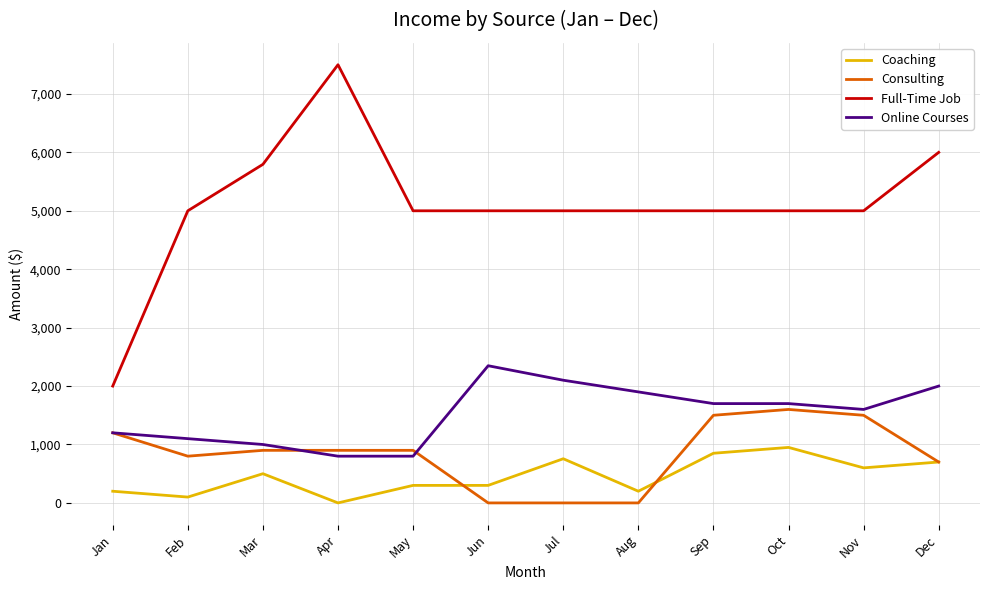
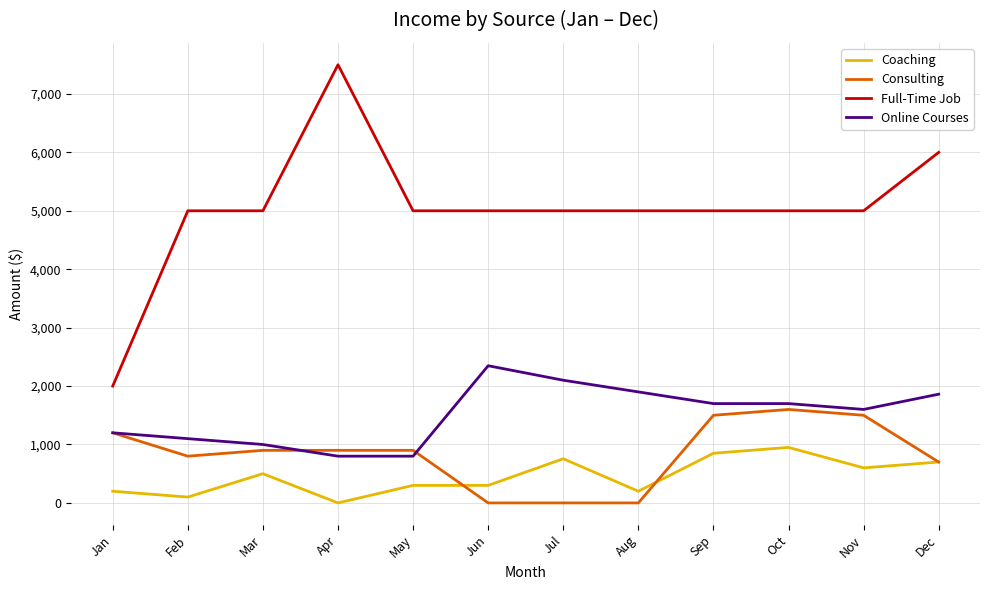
Full-Time Job, Mar: 5,800 -> 5,000
Online Courses, Dec: 2,000 -> 1,900
